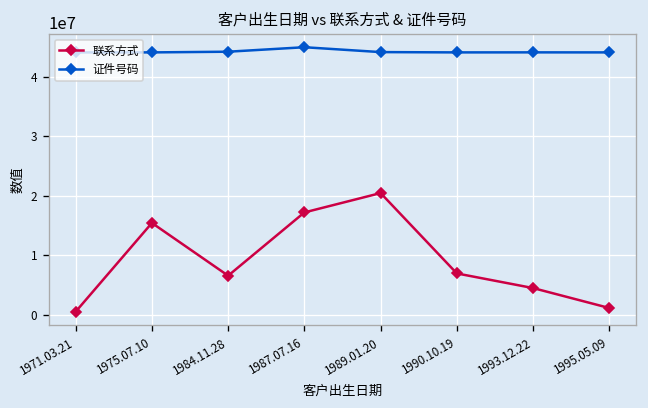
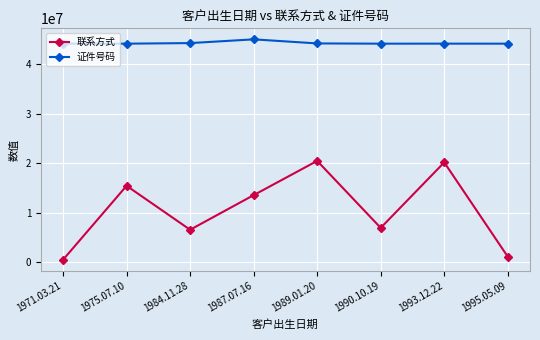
联系方式, 1987.07.16: 17000000 -> 14000000
联系方式, 1993.12.22: 5000000 -> 20000000
